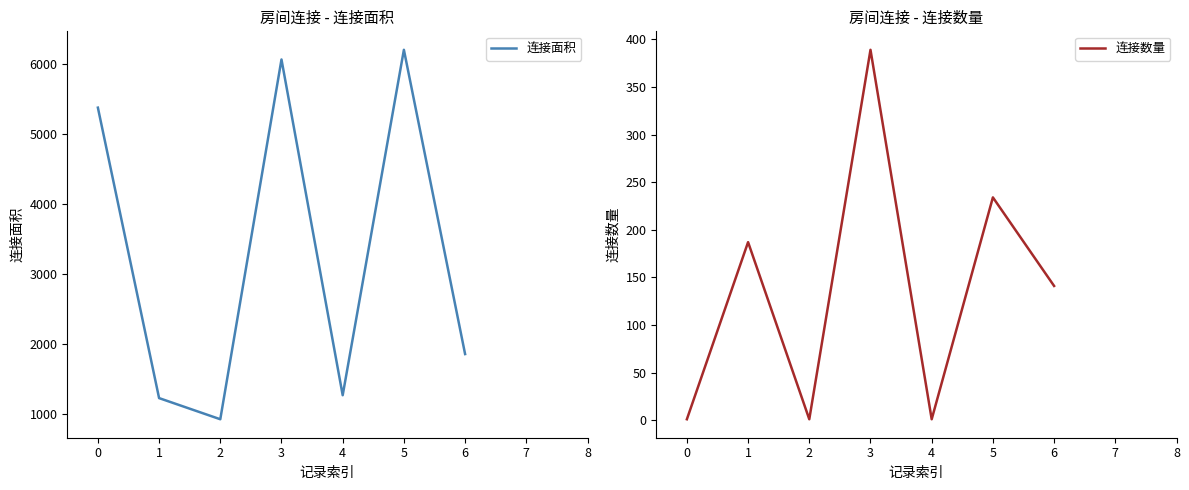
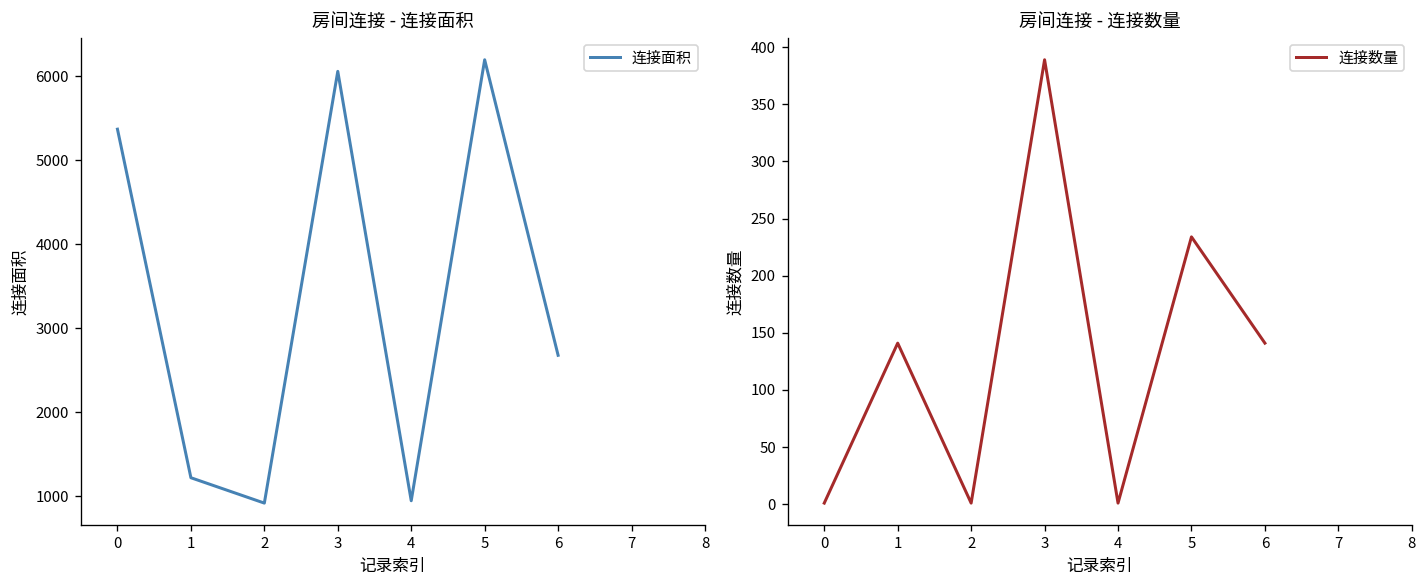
房间连接 - 连接面积, 4: 1300 -> 900
房间连接 - 连接面积, 6: 1900 -> 2700
房间连接 - 连接数量, 1: 190 -> 140
